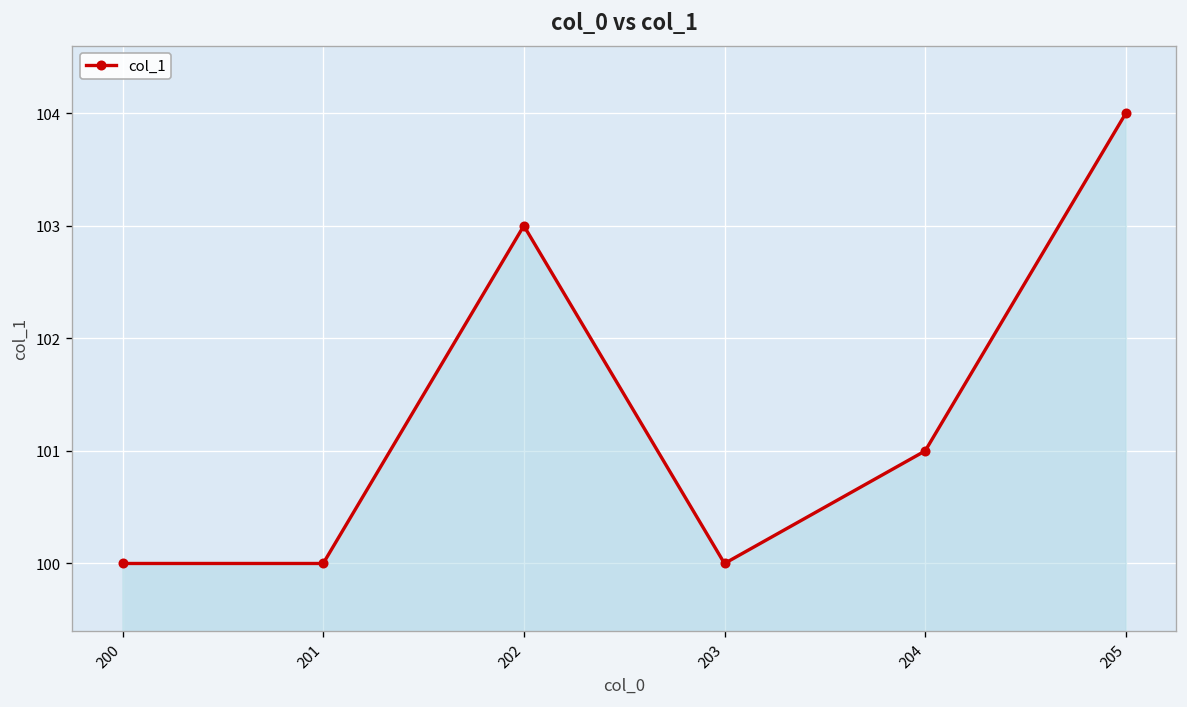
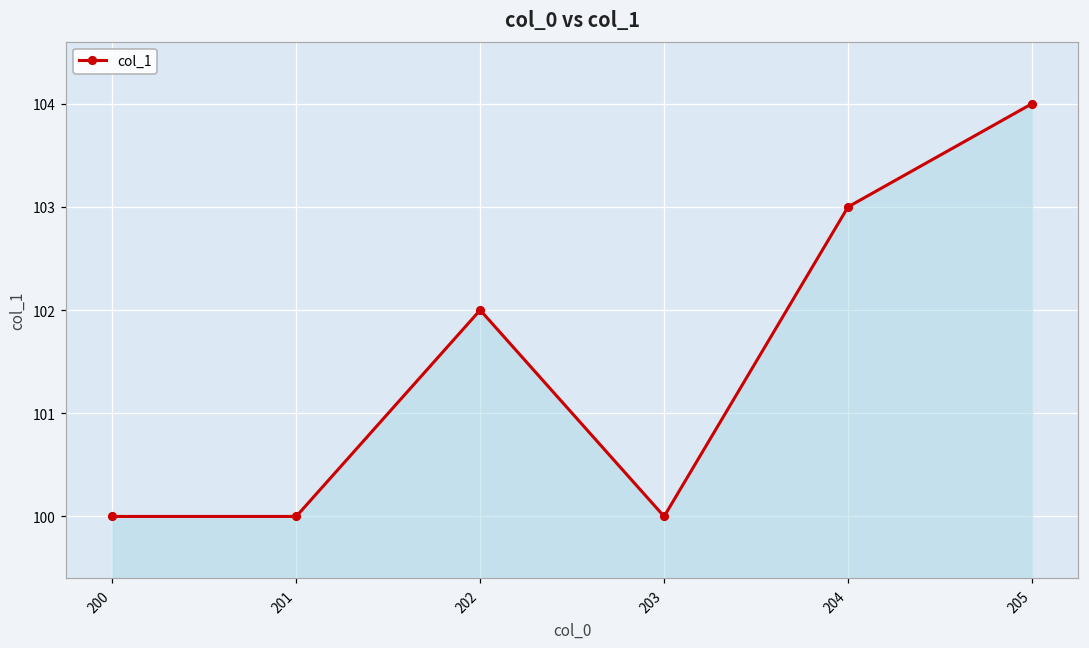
202: 103 -> 102
204: 101 -> 103
